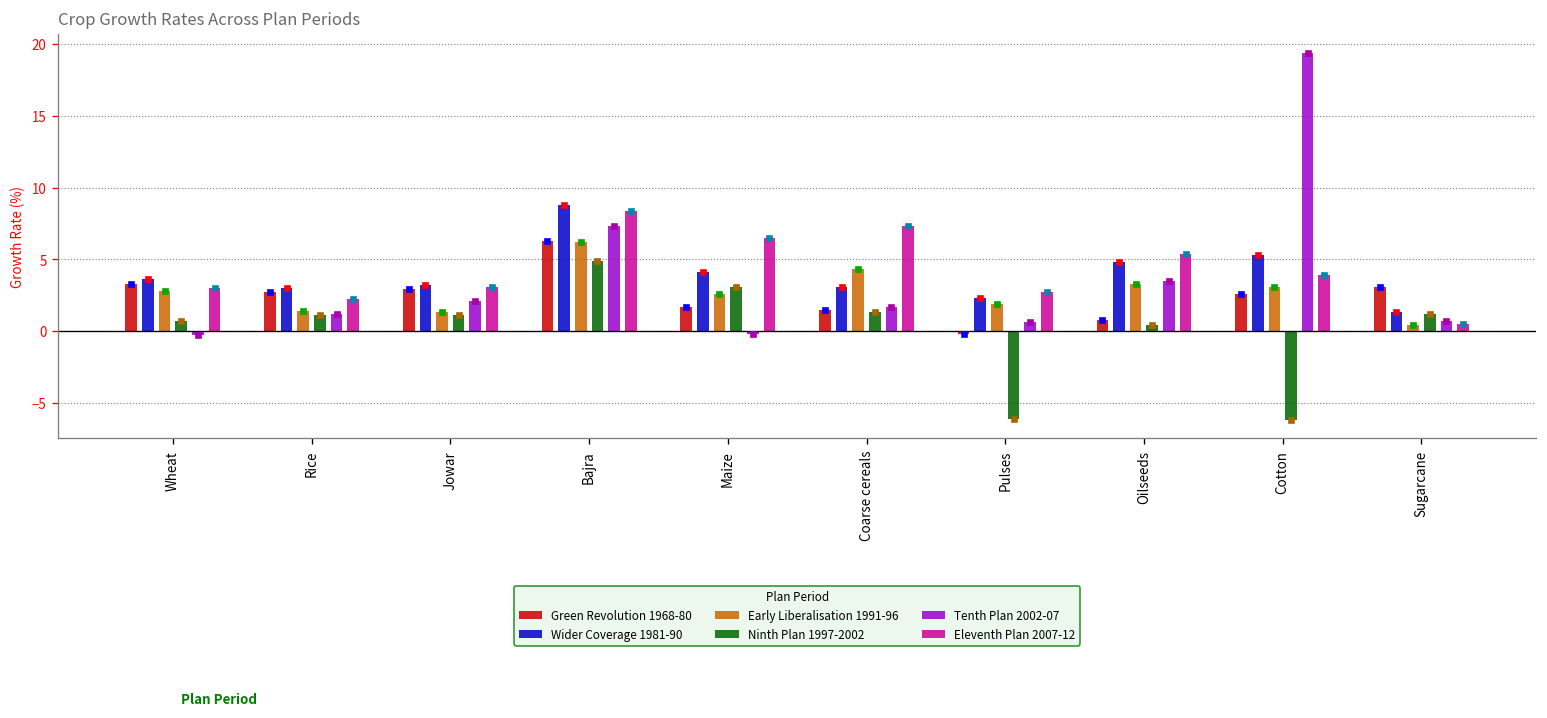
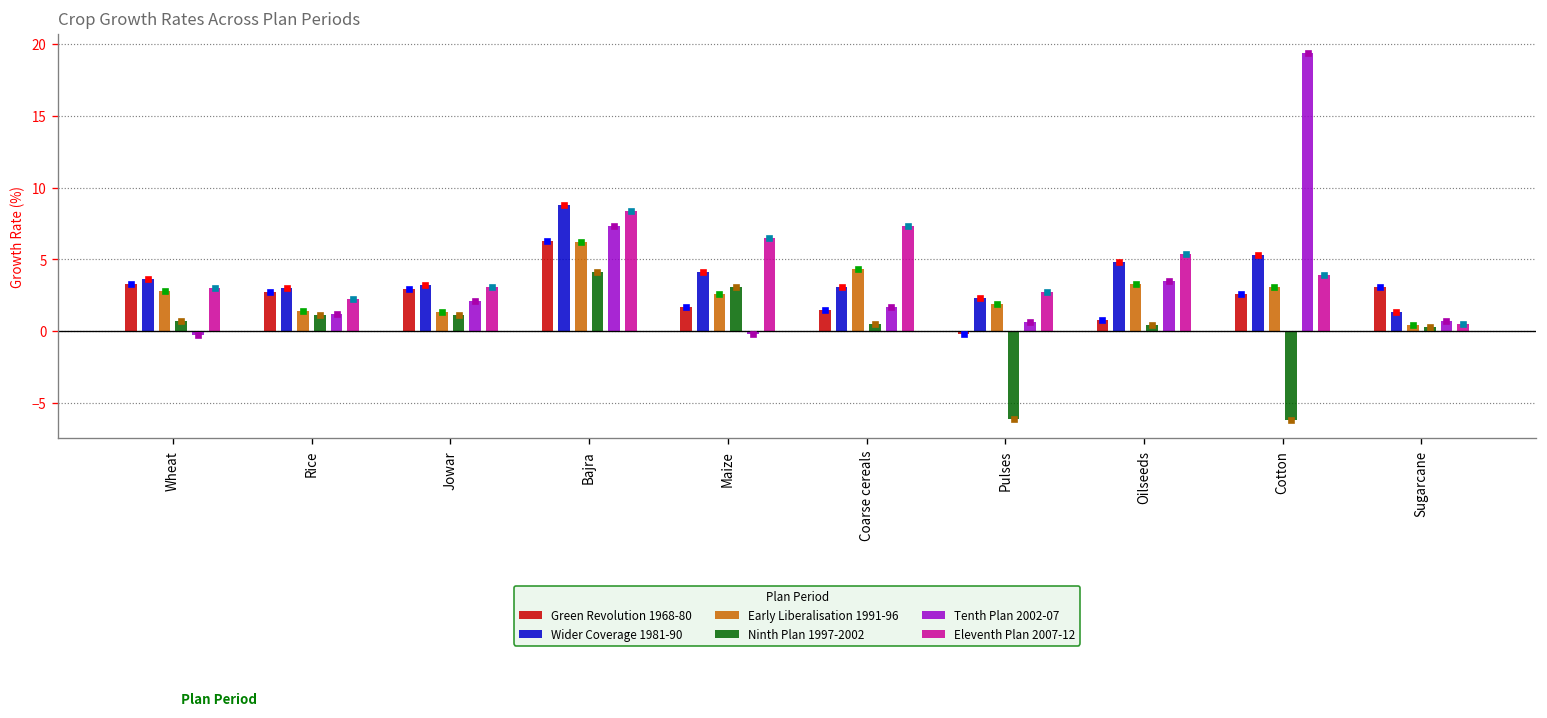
Ninth Plan 1997-2002, Bajra: 4.9 -> 4.1
Ninth Plan 1997-2002, Coarse cereals: 1.3 -> 0.5
Ninth Plan 1997-2002, Sugarcane: 1.2 -> 0.3
